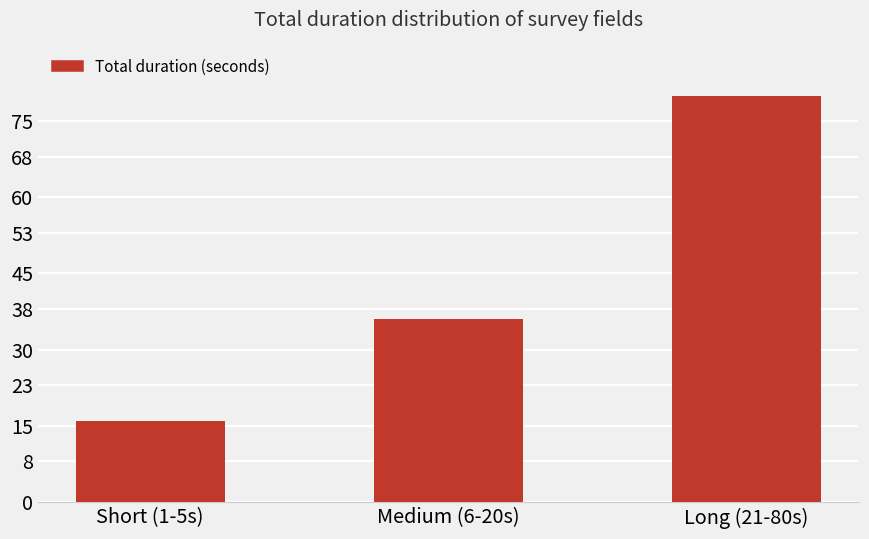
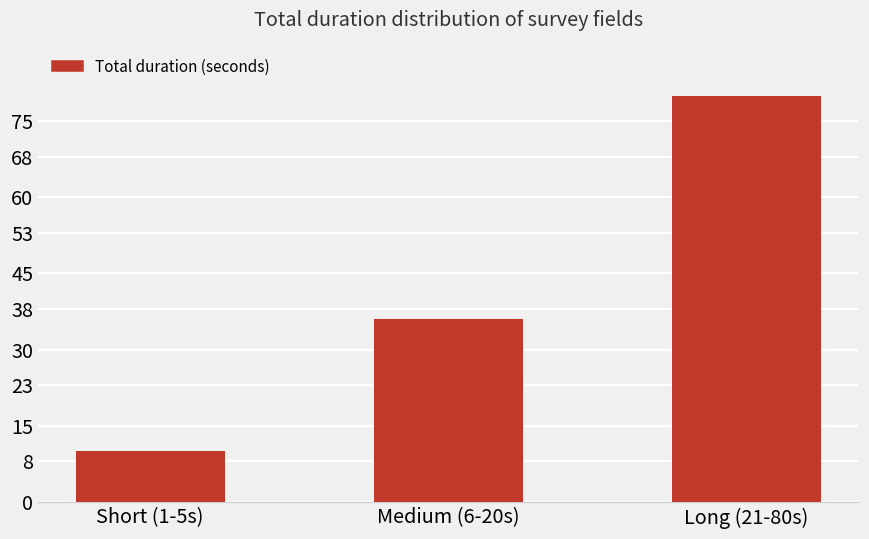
Short (1-5s): 16 -> 10
